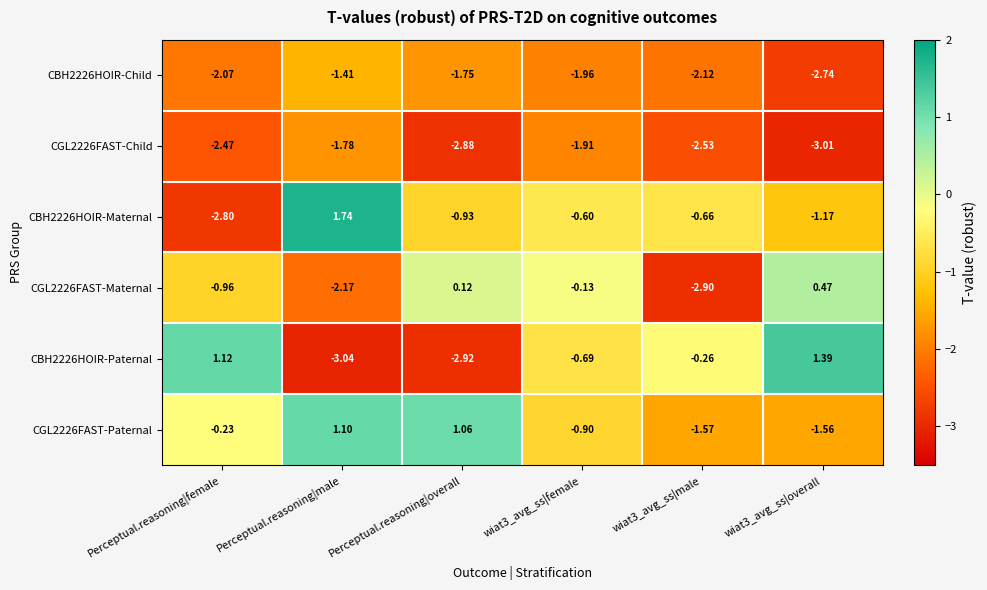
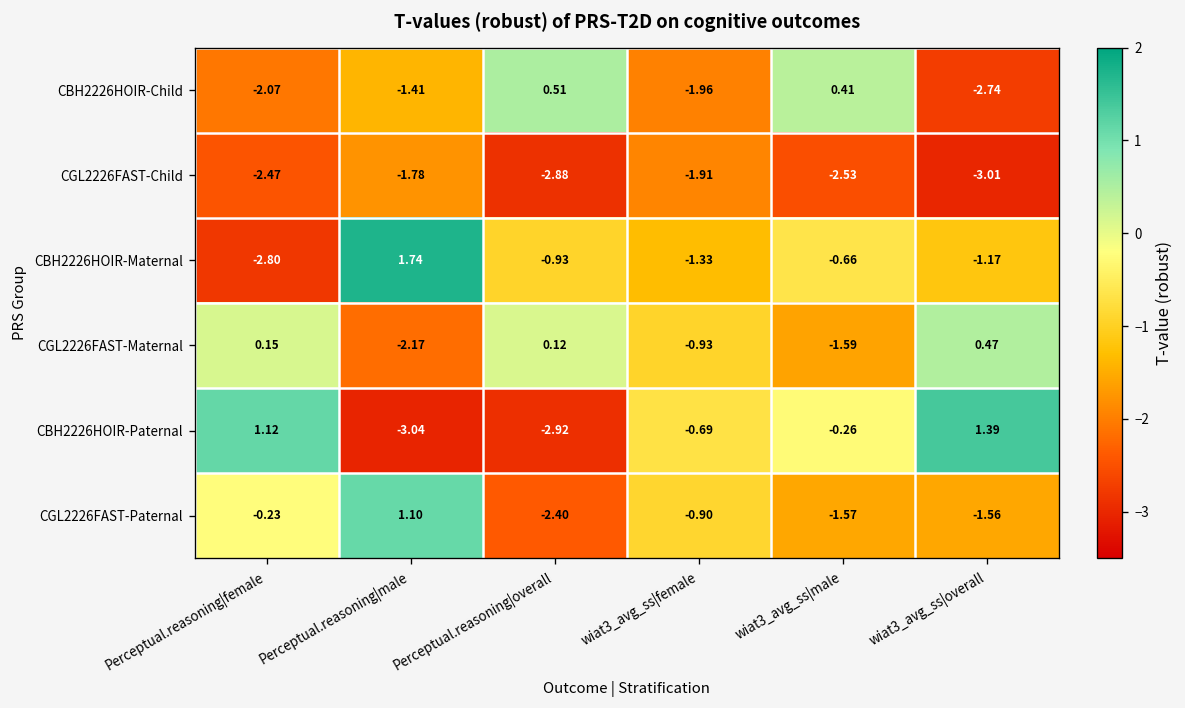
CBH2226HOIR-Child, Perceptual.reasoning|overall: -1.75 -> 0.51
CBH2226HOIR-Child, wiat3_avg_ss|male: -2.12 -> 0.41
CBH2226HOIR-Maternal, wiat3_avg_ss|female: -0.60 -> -1.33
CGL2226FAST-Maternal, Perceptual.reasoning|female: -0.96 -> 0.15
CGL2226FAST-Maternal, wiat3_avg_ss|female: -0.13 -> -0.93
CGL2226FAST-Maternal, wiat3_avg_ss|male: -2.90 -> -1.59
CGL2226FAST-Paternal, Perceptual.reasoning|overall: 1.06 -> -2.40
